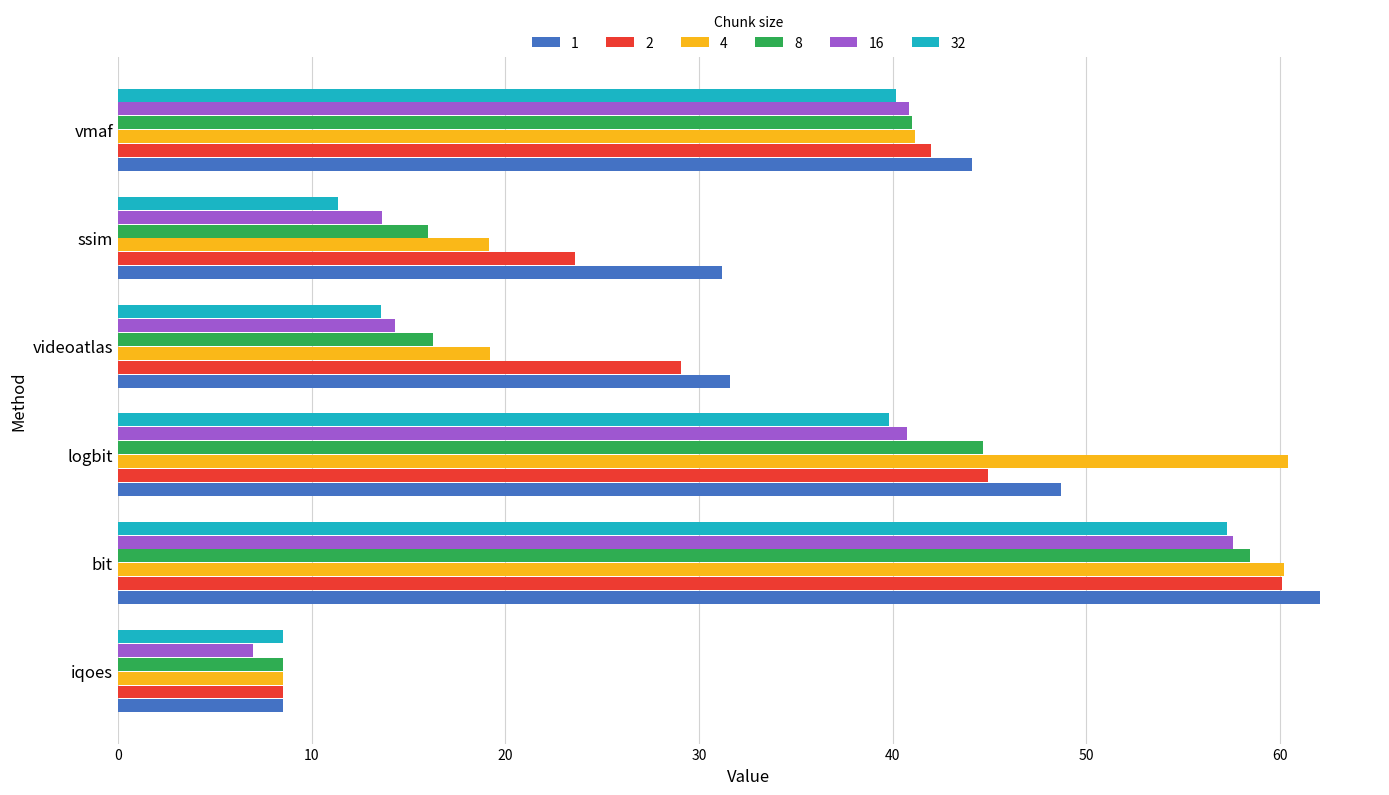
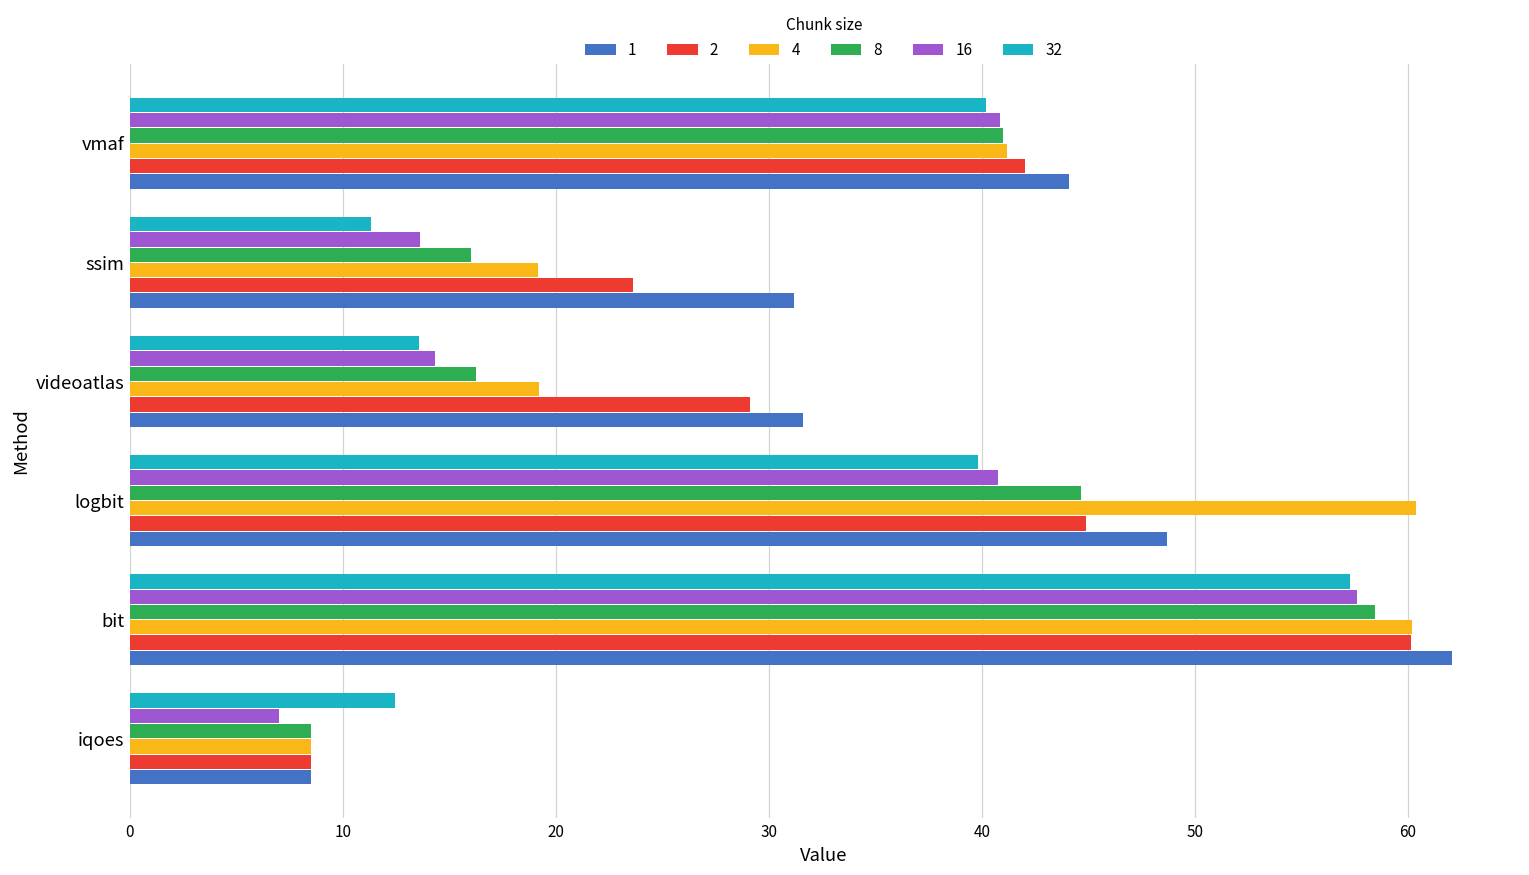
32, iqoes: 8.5 -> 12.5
